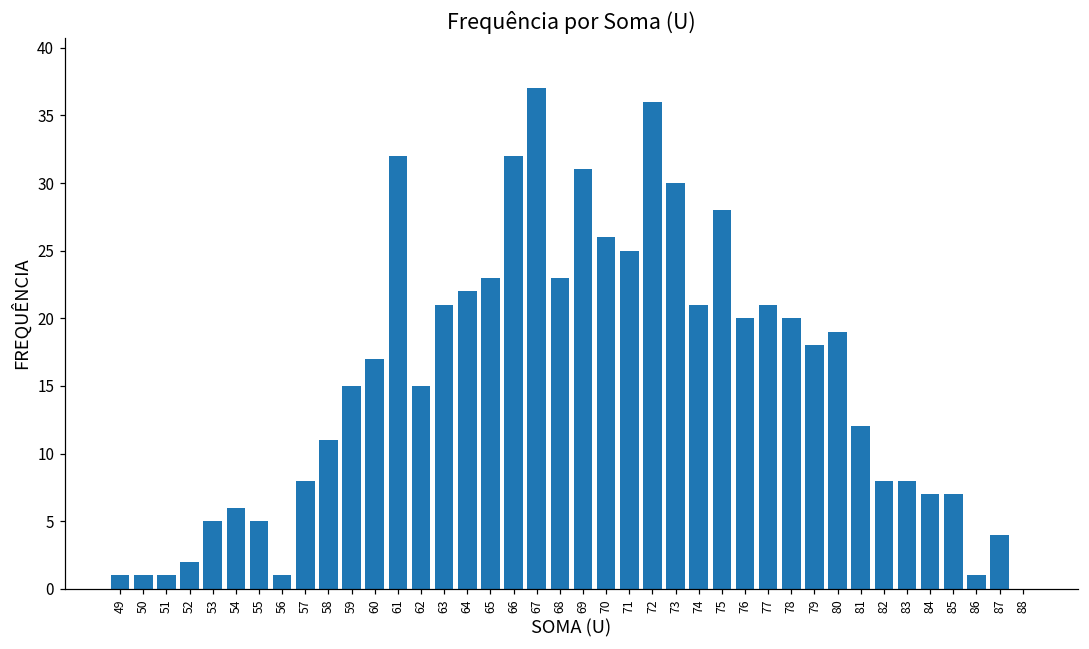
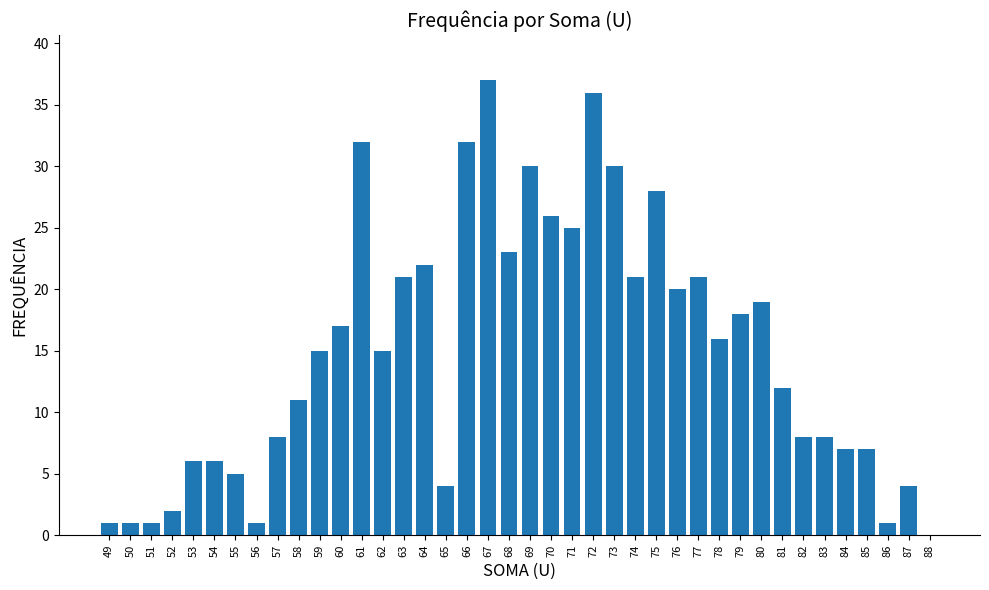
53: 5 -> 6
65: 23 -> 4
69: 31 -> 30
78: 20 -> 16
